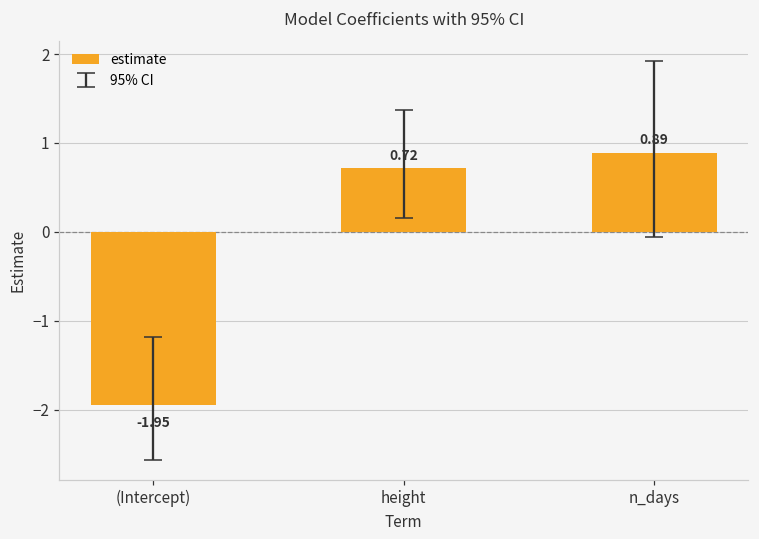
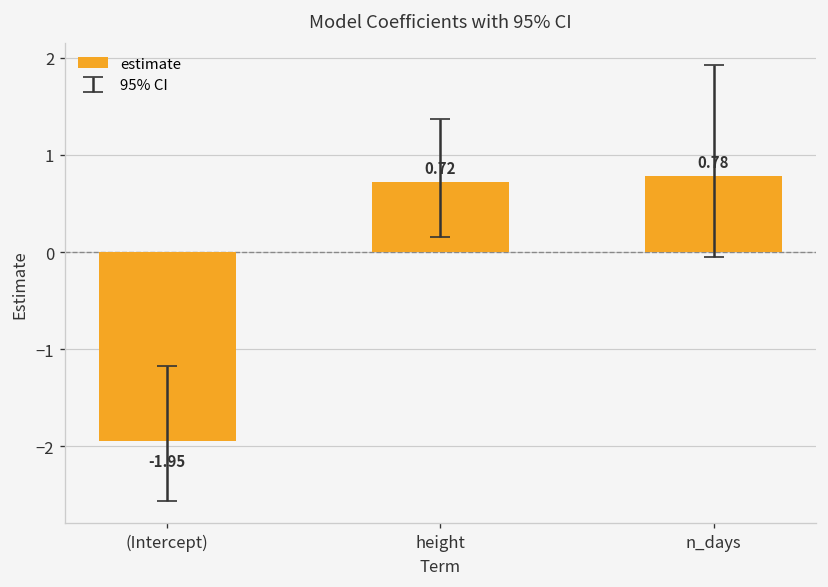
estimate, n_days: 0.89 -> 0.78
